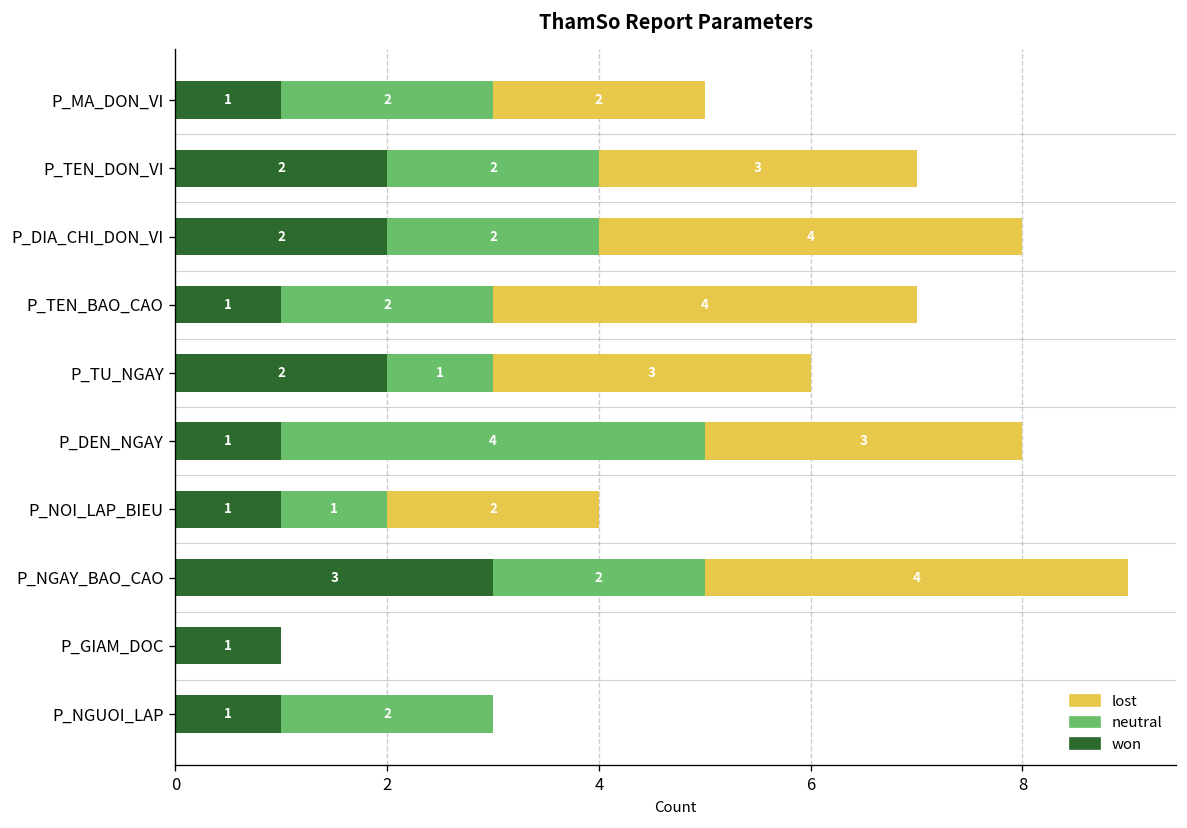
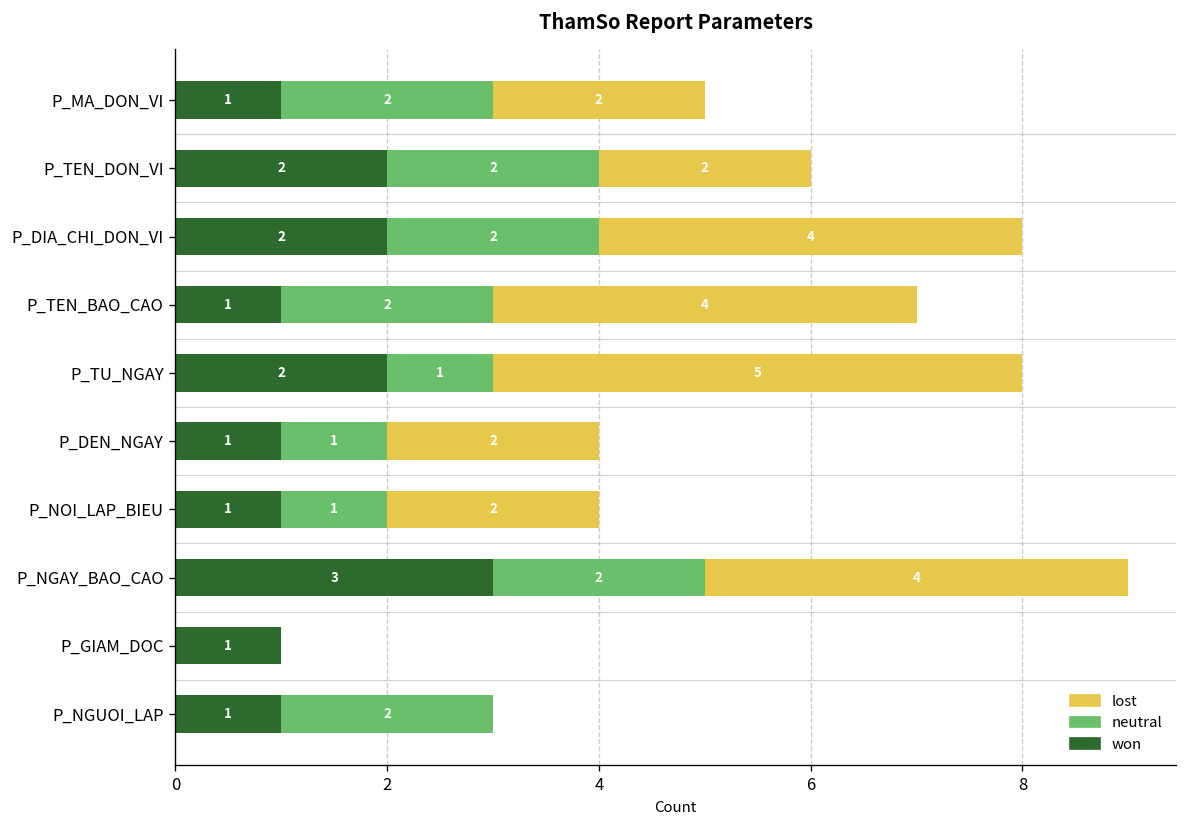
lost, P_TEN_DON_VI: 3 -> 2
lost, P_TU_NGAY: 3 -> 5
neutral, P_DEN_NGAY: 4 -> 1
lost, P_DEN_NGAY: 3 -> 2
